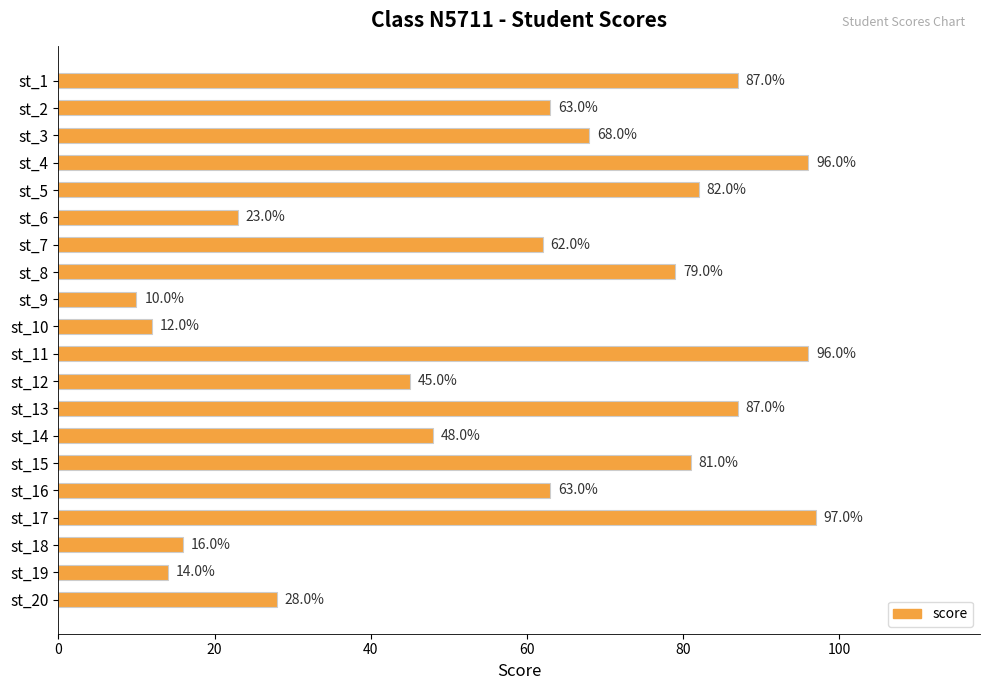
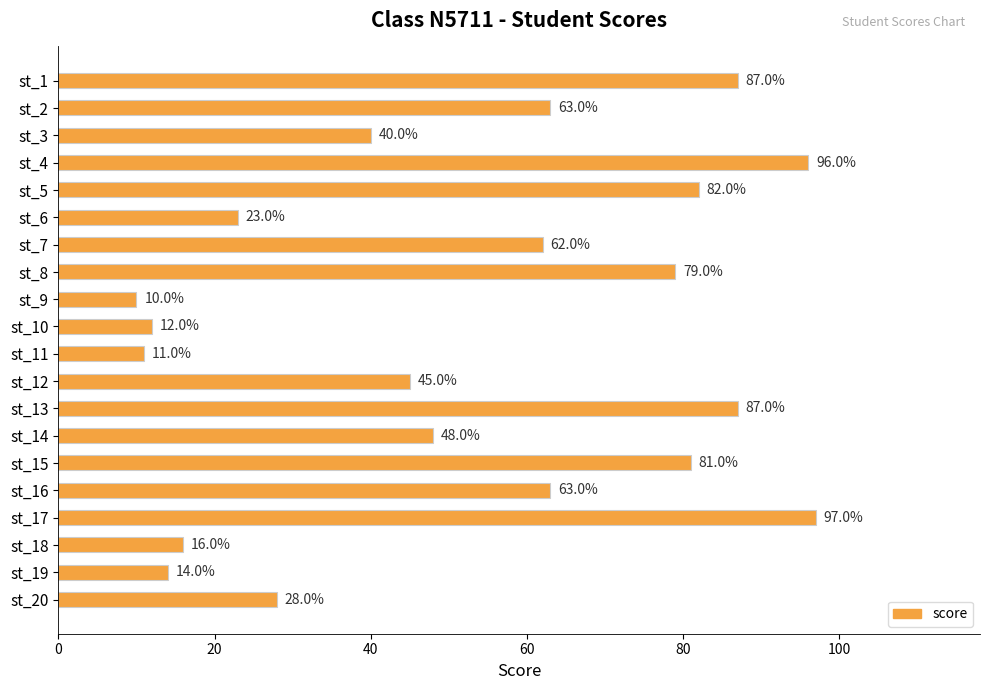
st_3: 68.0% -> 40.0%
st_11: 96.0% -> 11.0%
